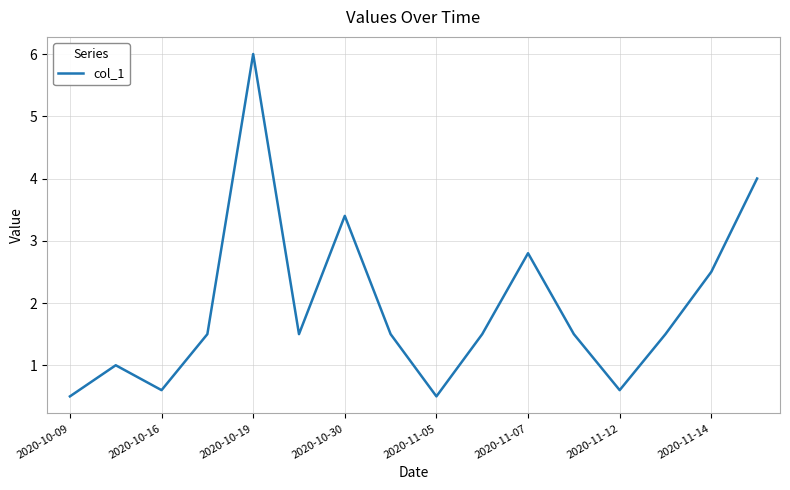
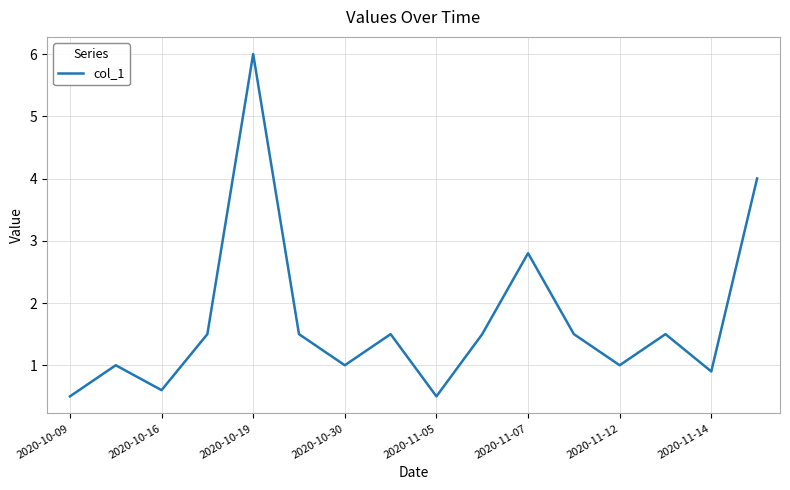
2020-10-30: 3.4 -> 1.0
2020-11-12: 0.6 -> 1.0
2020-11-14: 2.5 -> 0.9
